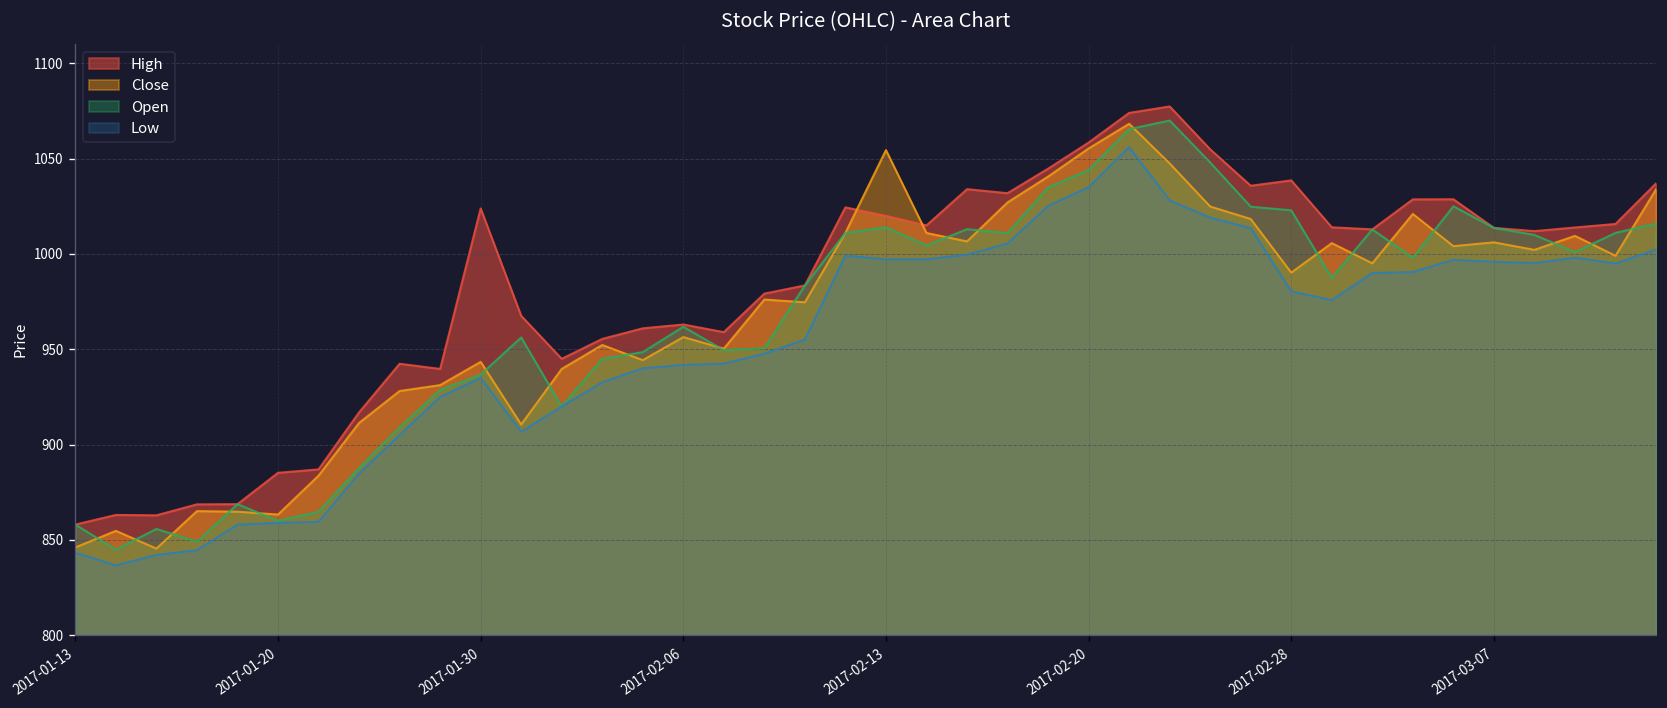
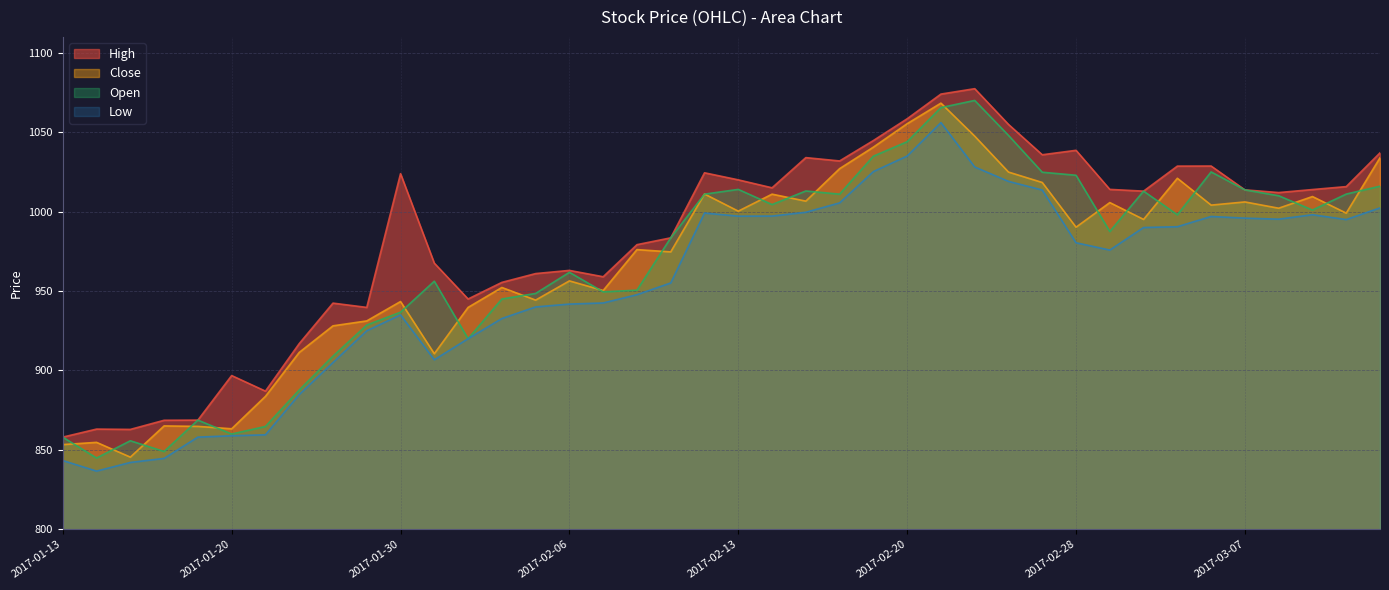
Close, 2017-01-13: 846 -> 853
High, 2017-01-20: 885 -> 897
Close, 2017-02-13: 1055 -> 1000
